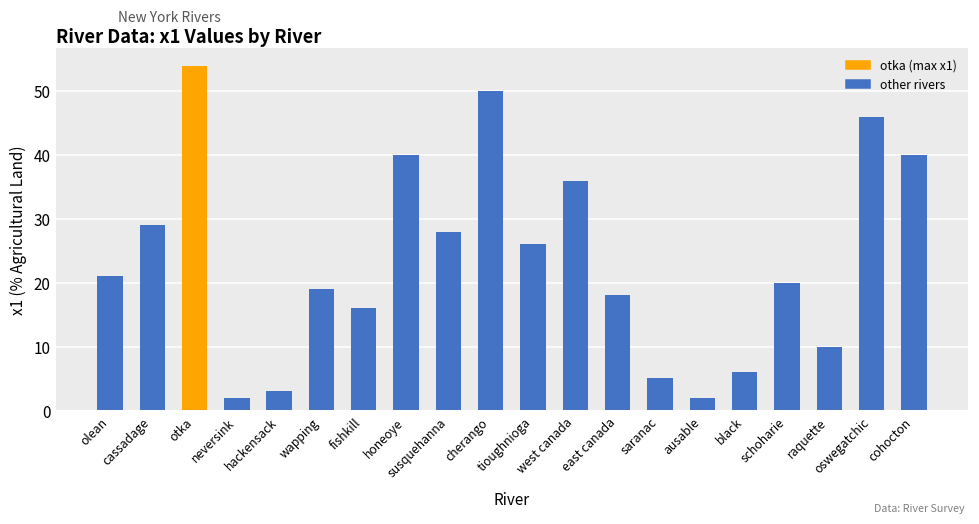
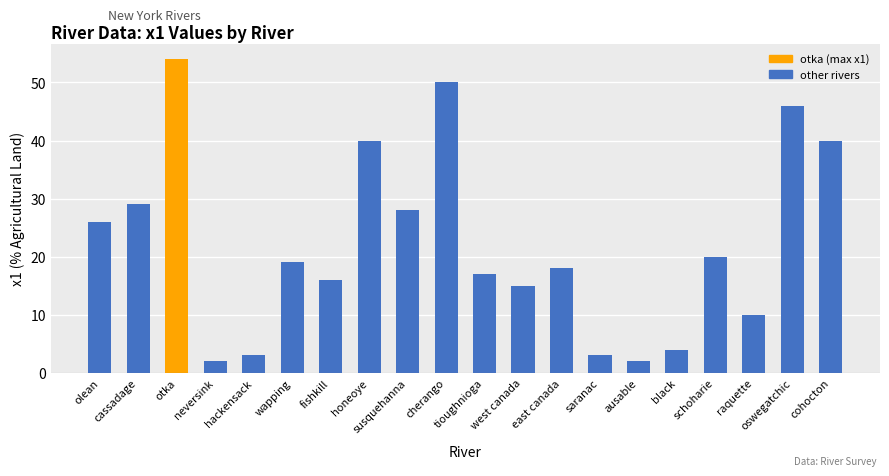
olean: 21 -> 26
tioughnioga: 26 -> 17
west canada: 36 -> 15
saranac: 5 -> 3
black: 6 -> 4
